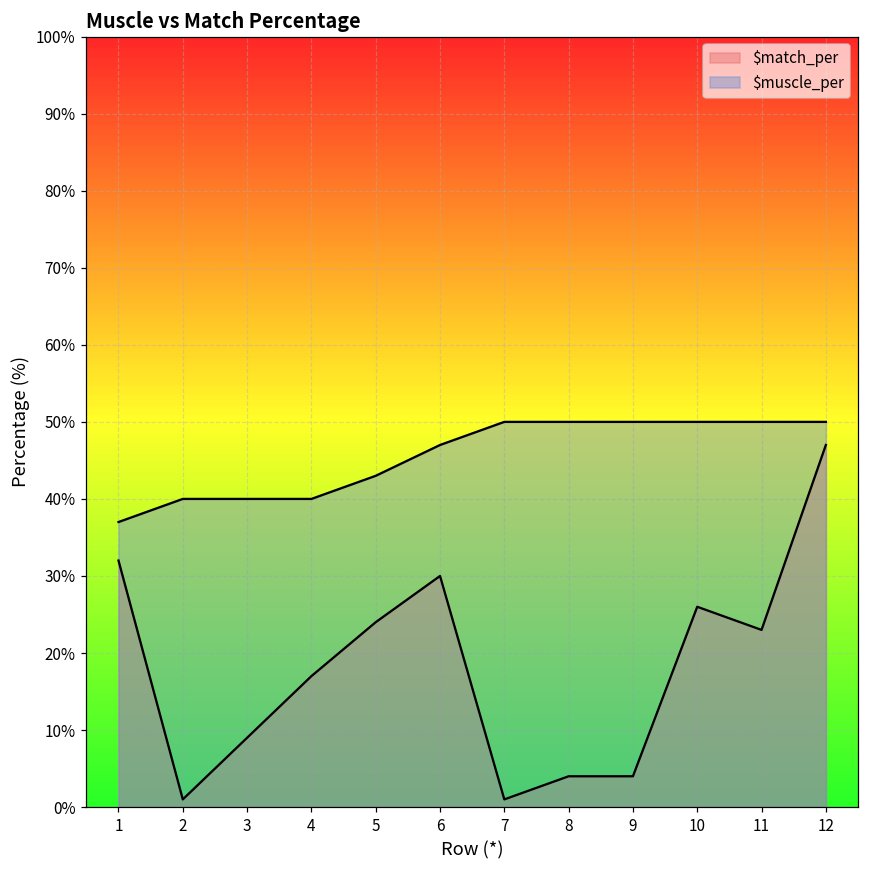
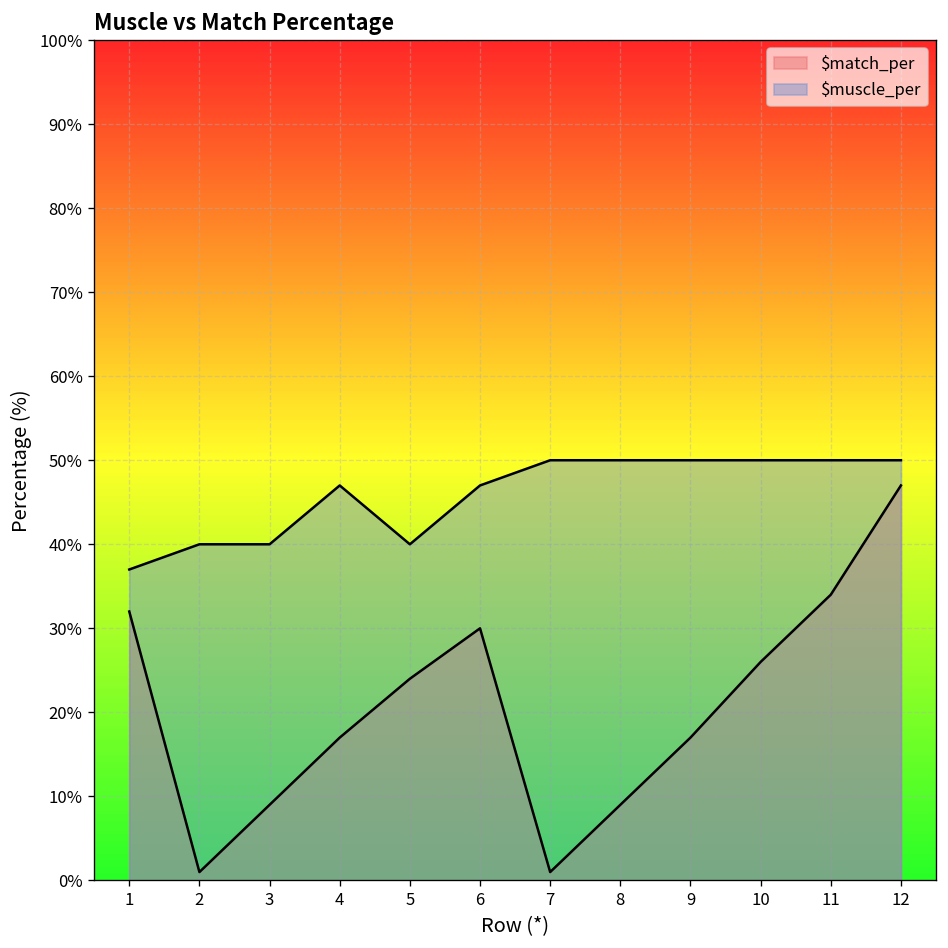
$muscle_per, 4: 40% -> 47%
$muscle_per, 5: 43% -> 40%
$match_per, 8: 4% -> 9%
$match_per, 9: 4% -> 17%
$match_per, 11: 23% -> 34%
